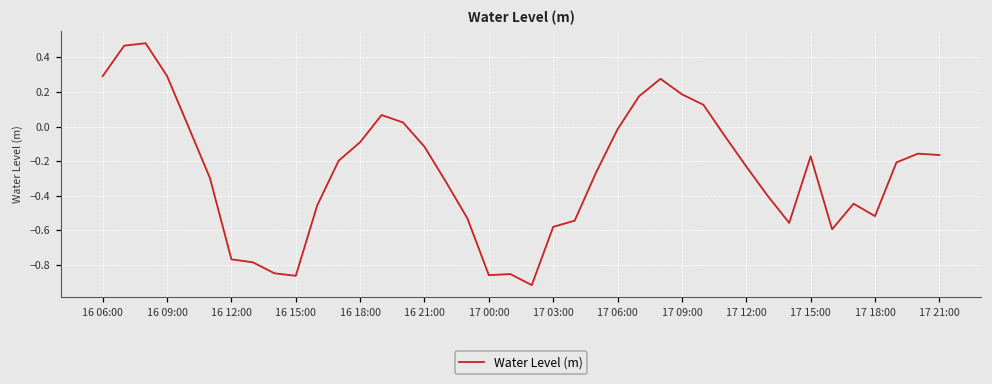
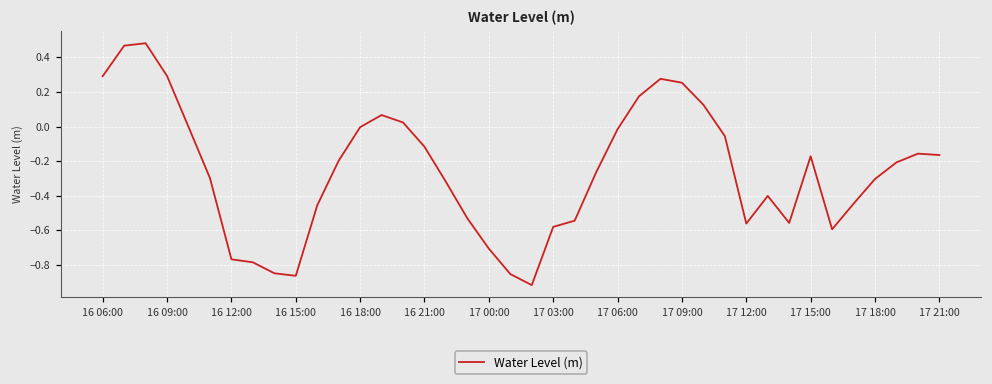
16 18:00: -0.09 -> 0.00
17 00:00: -0.86 -> -0.71
17 09:00: 0.19 -> 0.25
17 12:00: -0.23 -> -0.56
17 18:00: -0.52 -> -0.30
